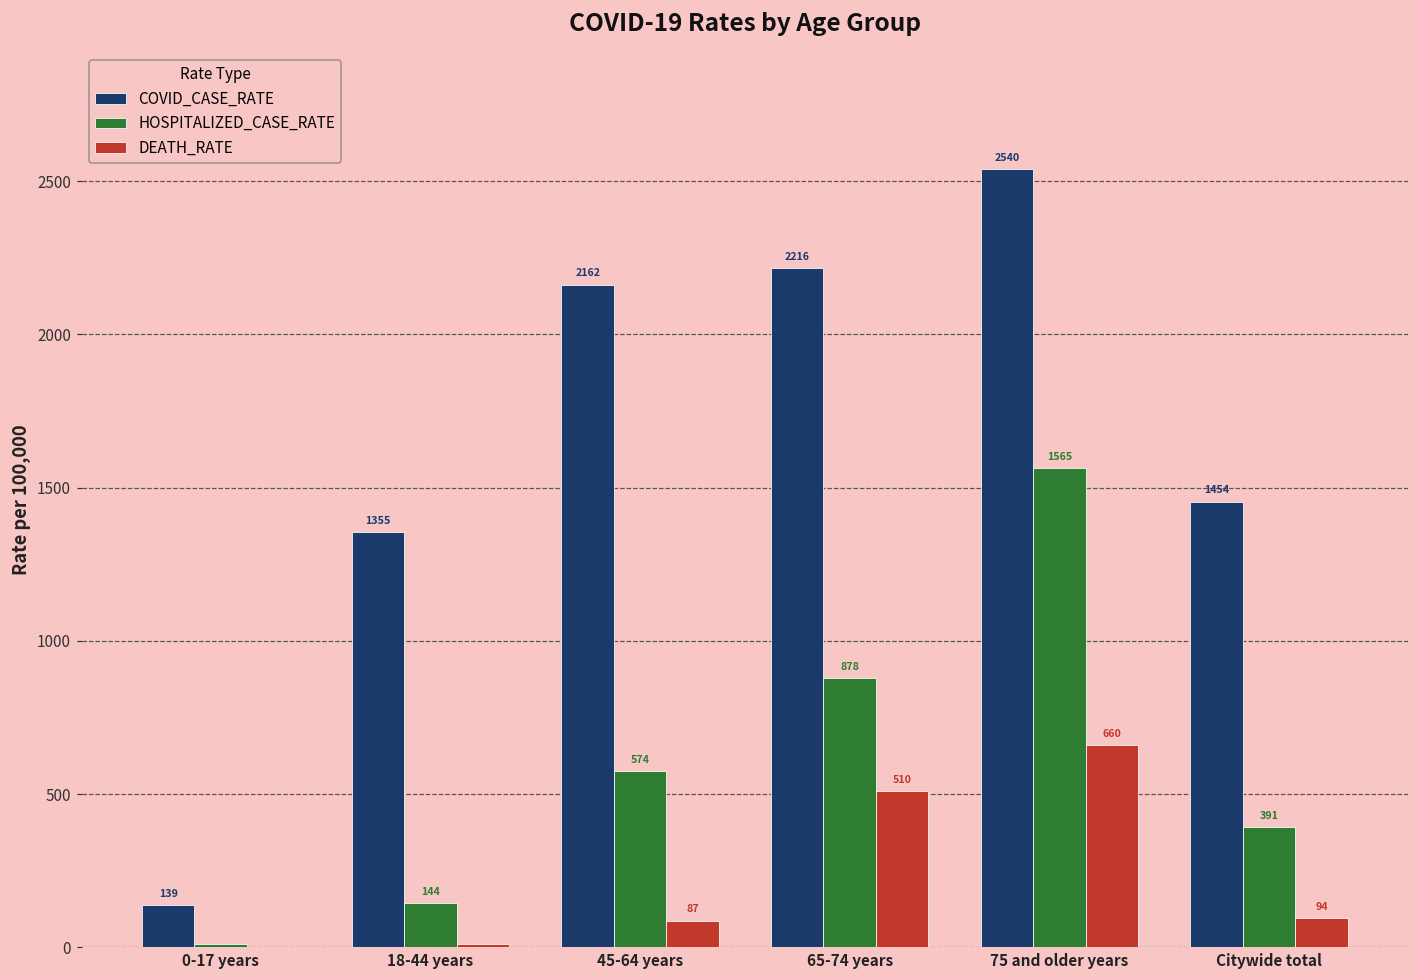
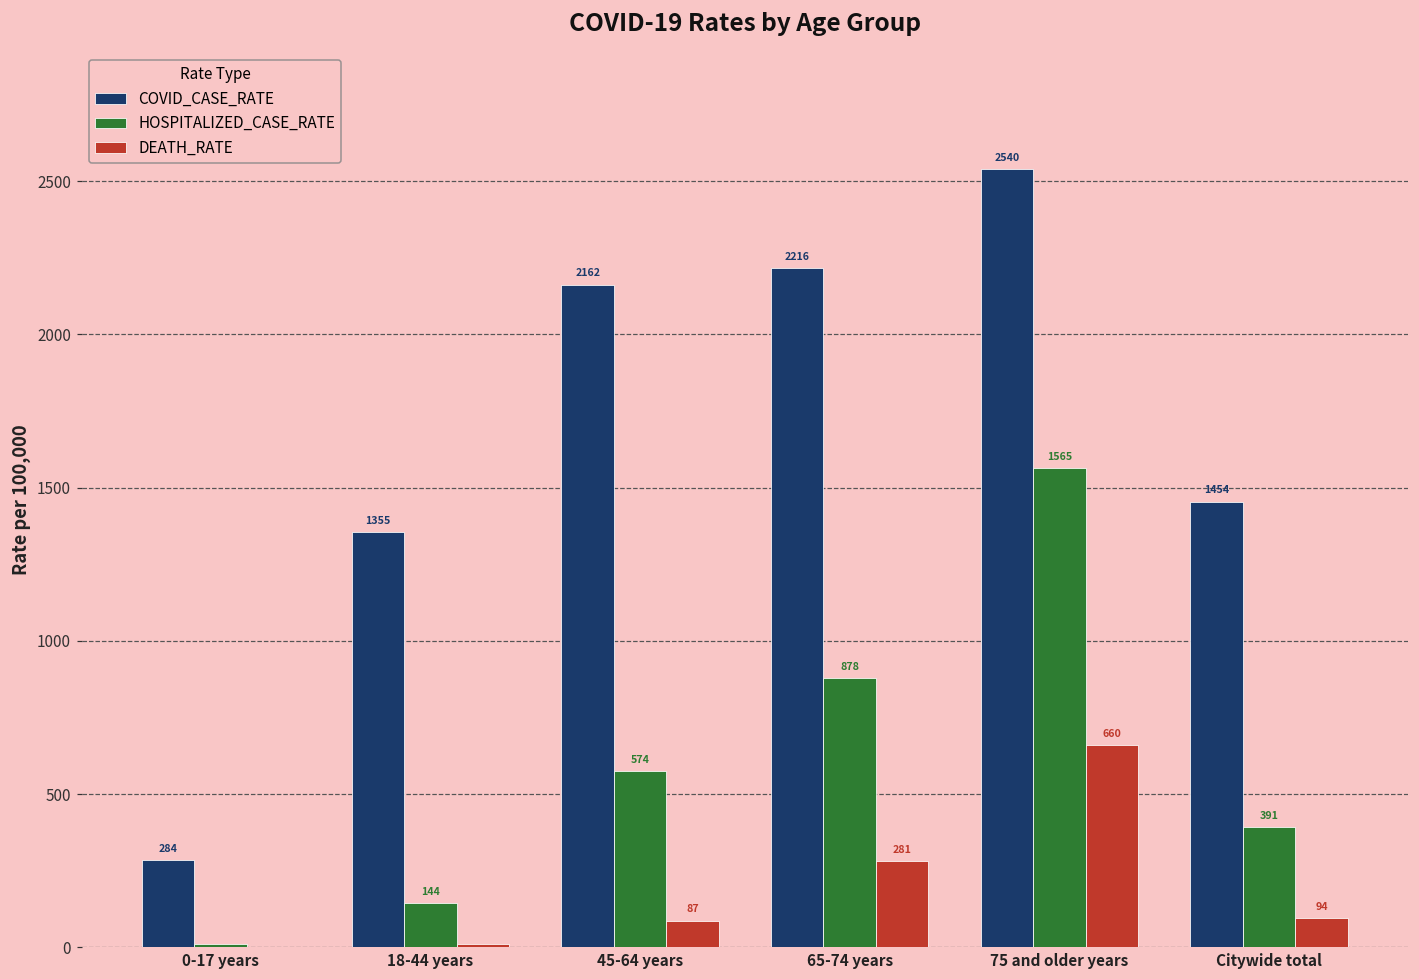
COVID_CASE_RATE, 0-17 years: 139 -> 284
DEATH_RATE, 65-74 years: 510 -> 281
